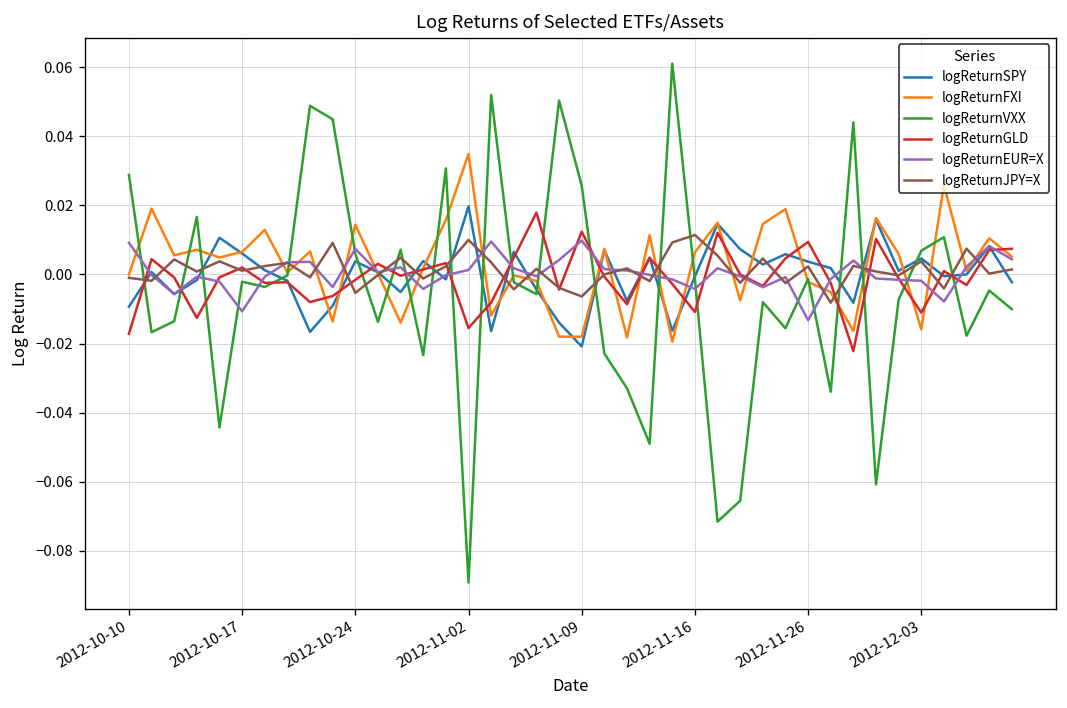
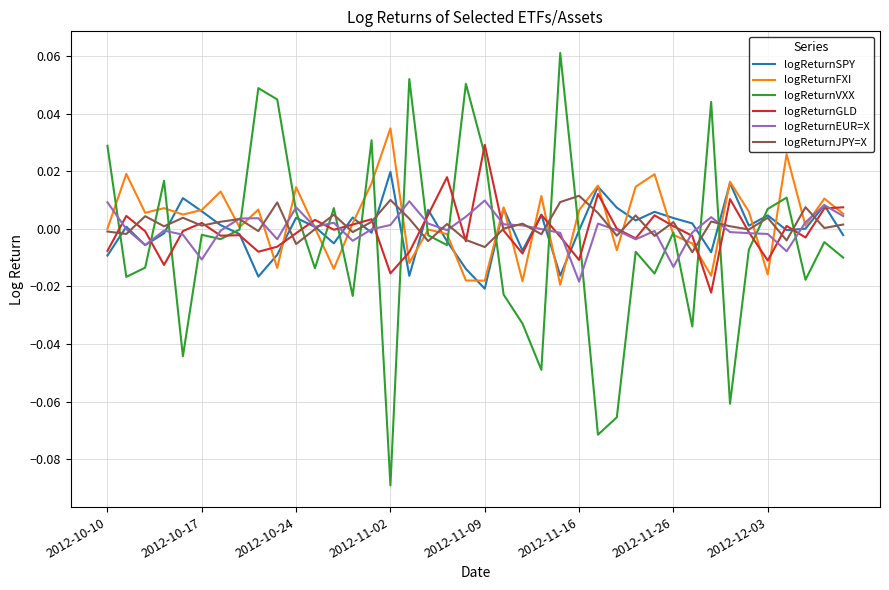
logReturnGLD, 2012-10-10: -0.017 -> -0.008
logReturnGLD, 2012-11-09: 0.012 -> 0.029
logReturnEUR=X, 2012-11-16: -0.004 -> -0.018
logReturnGLD, 2012-11-26: 0.009 -> 0.001
